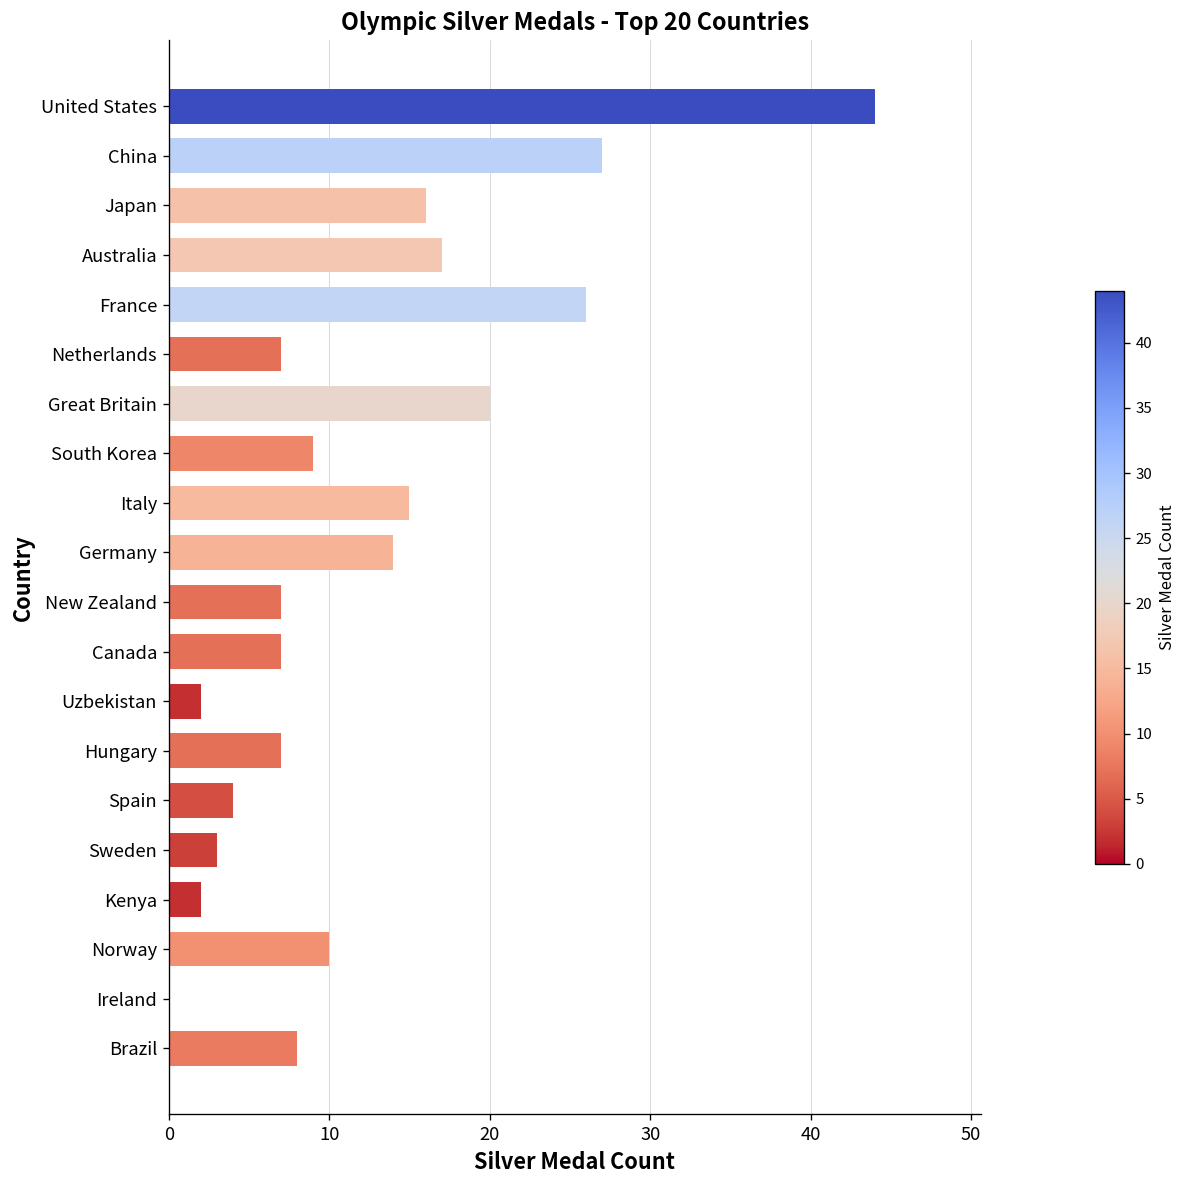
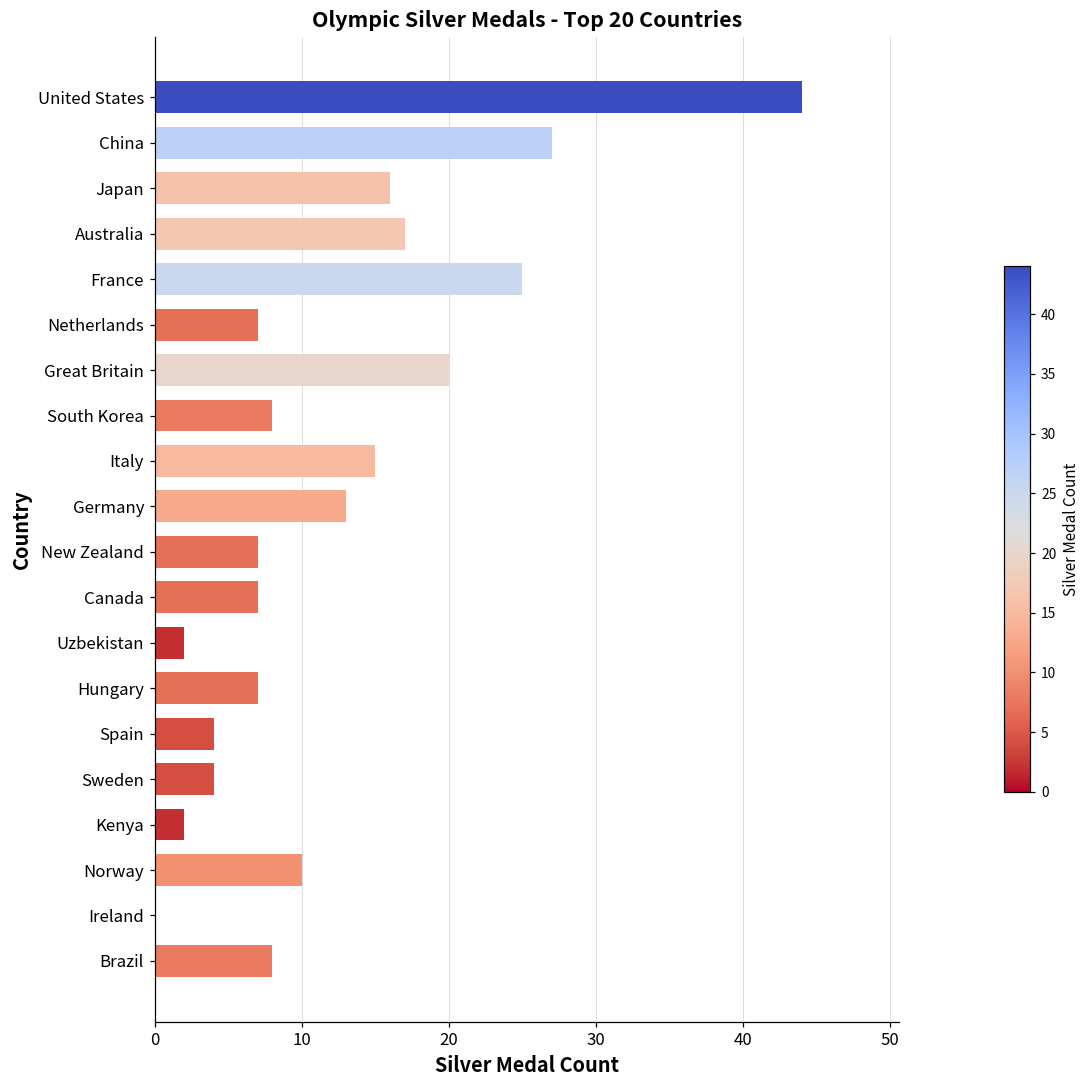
France: 26 -> 25
South Korea: 9 -> 8
Germany: 14 -> 13
Sweden: 3 -> 4
